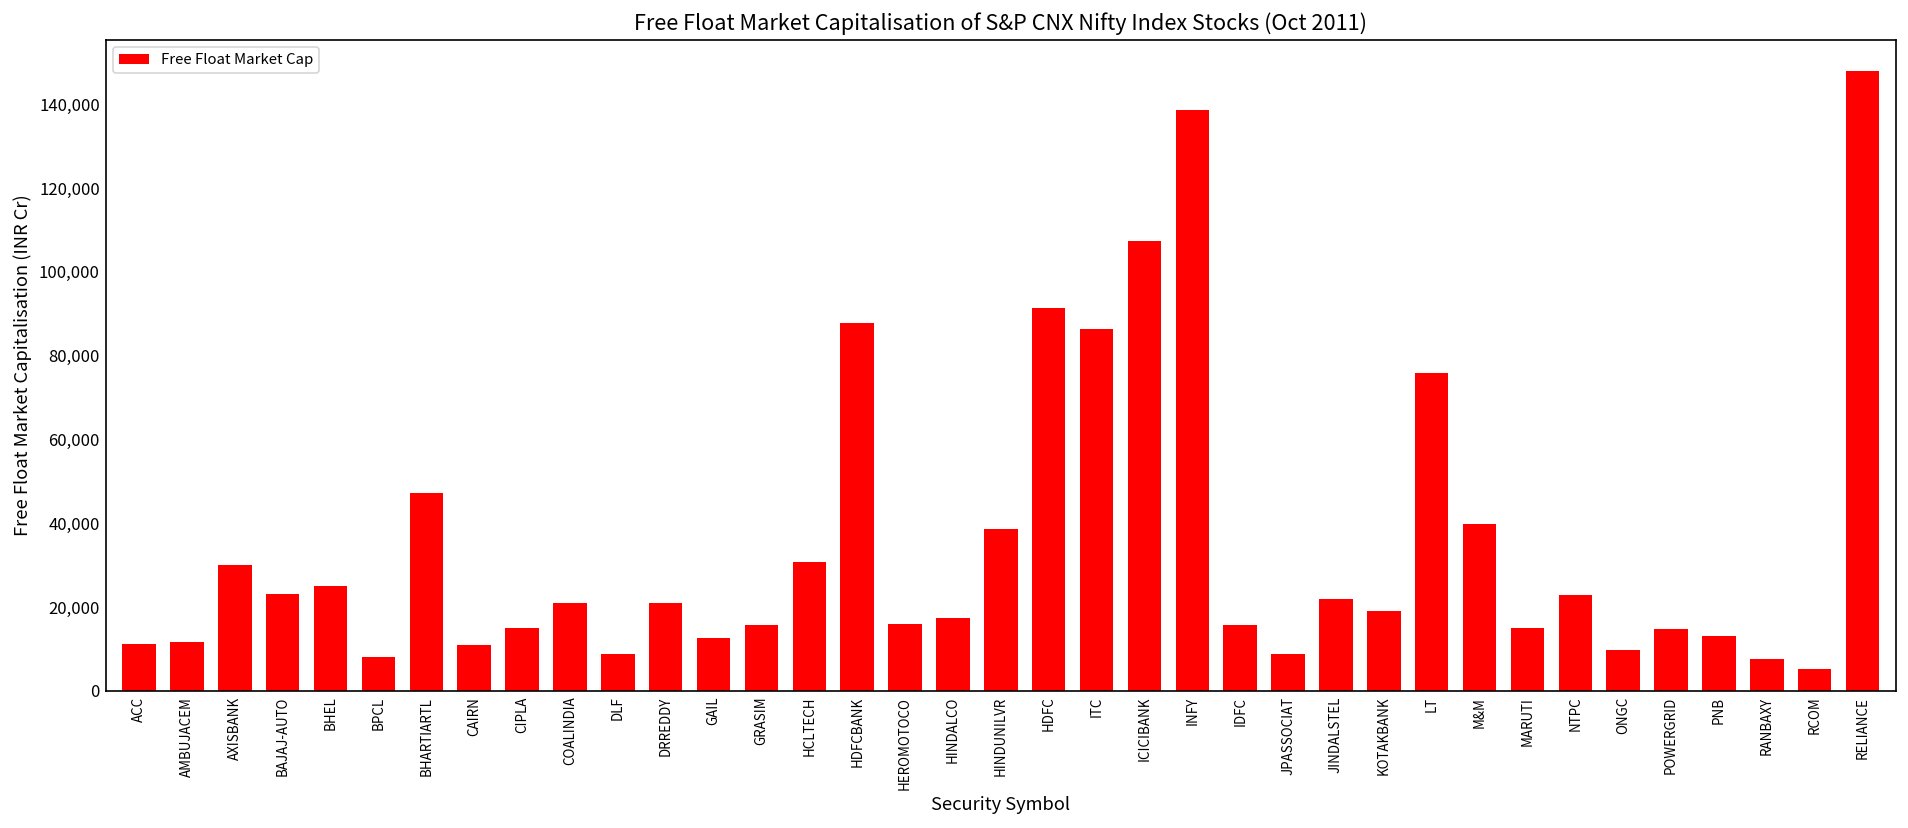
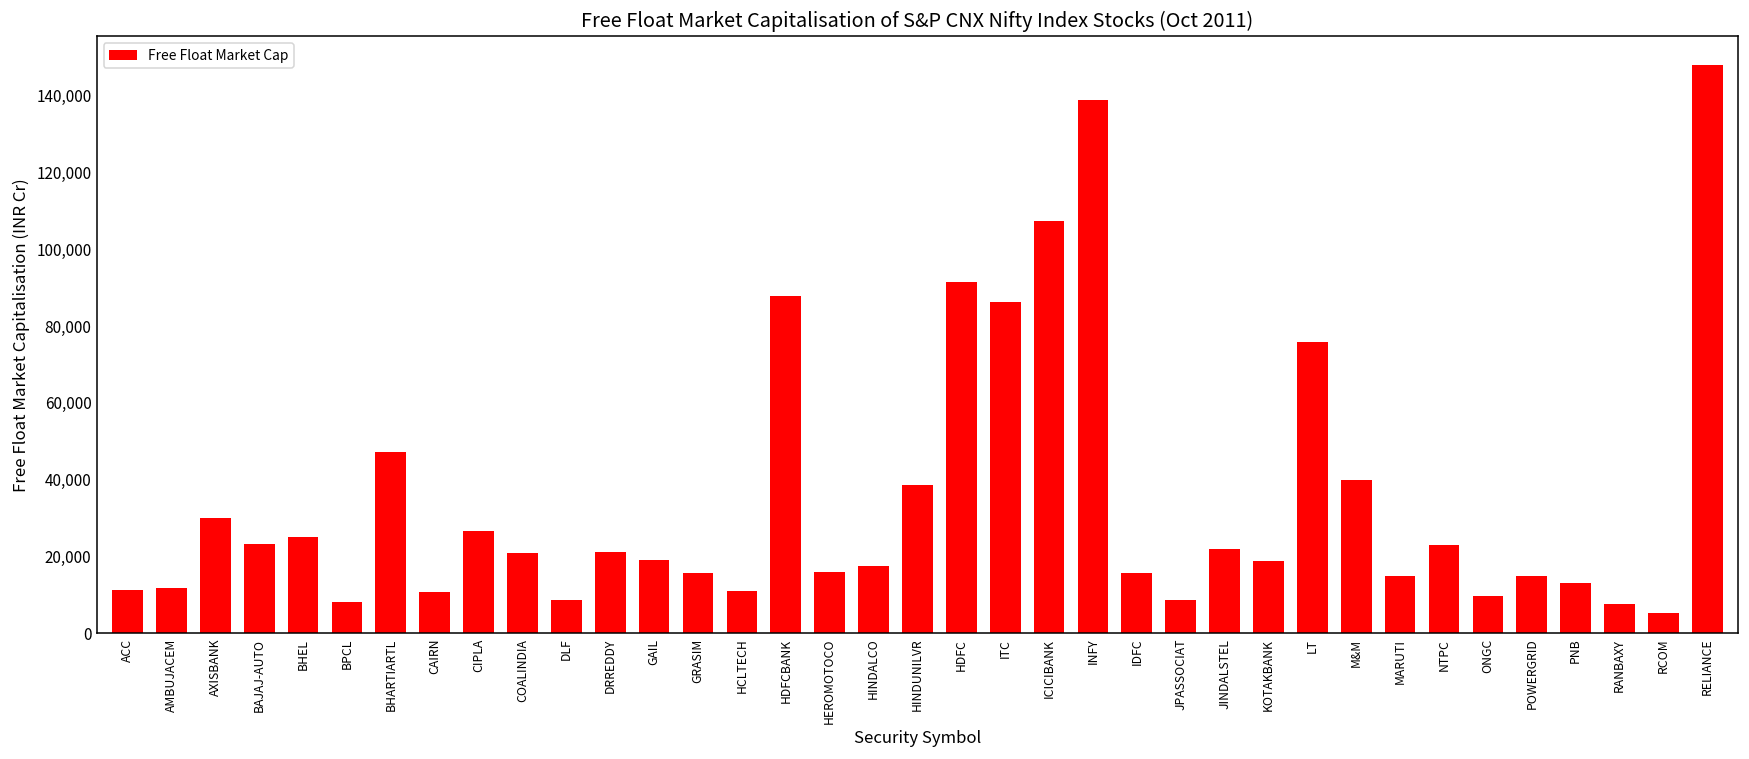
CIPLA: 15,000 -> 27,000
GAIL: 13,000 -> 19,000
HCLTECH: 31,000 -> 11,000
